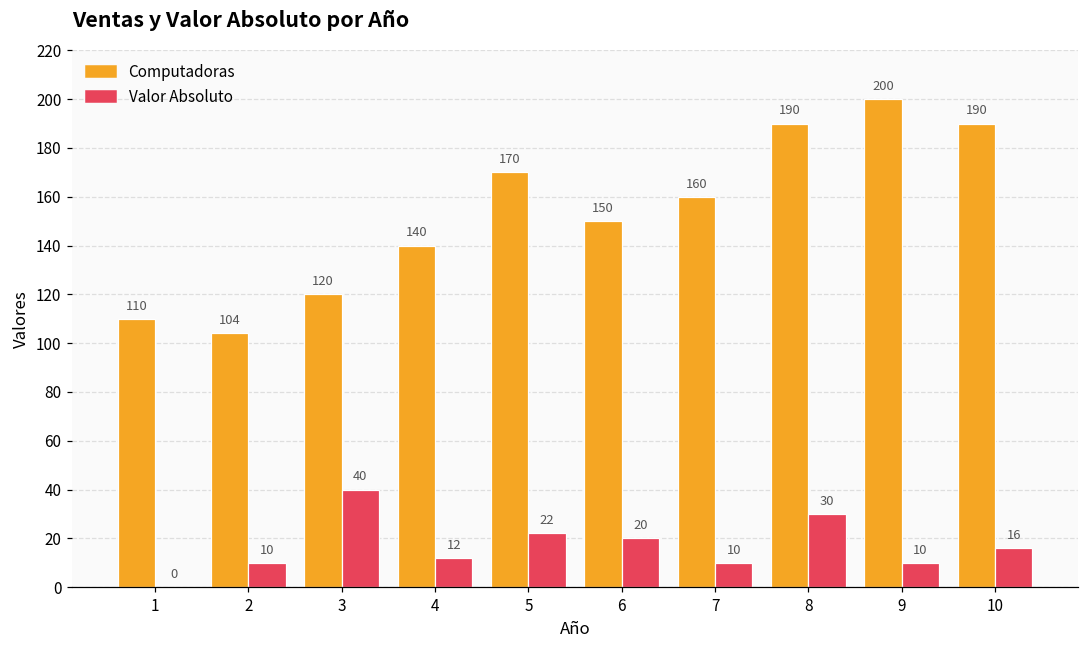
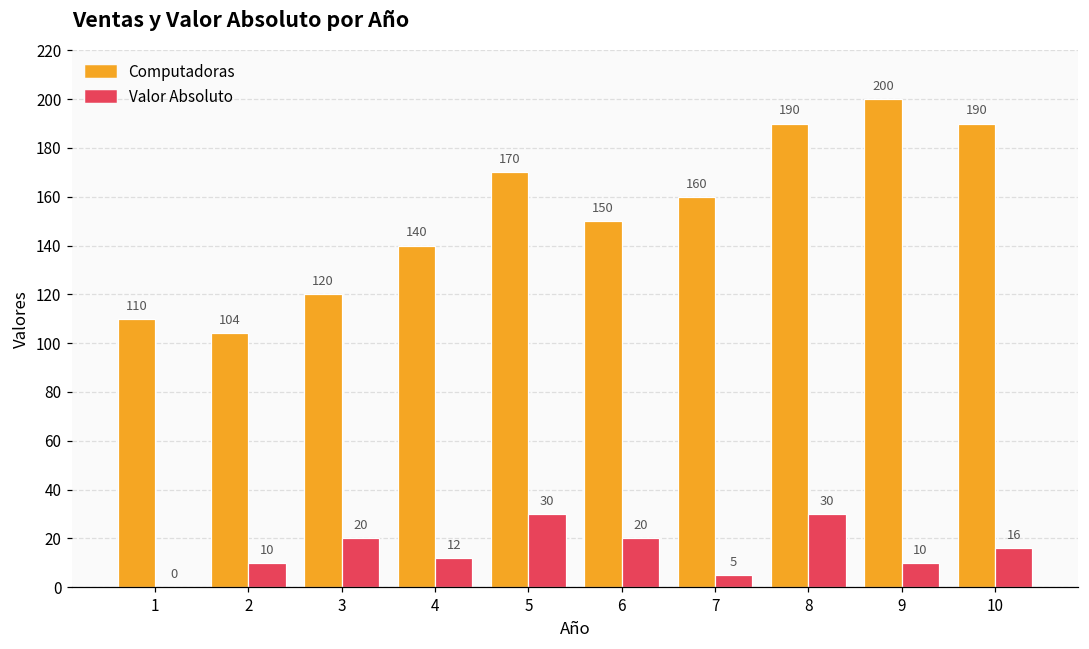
Valor Absoluto, 3: 40 -> 20
Valor Absoluto, 5: 22 -> 30
Valor Absoluto, 7: 10 -> 5
